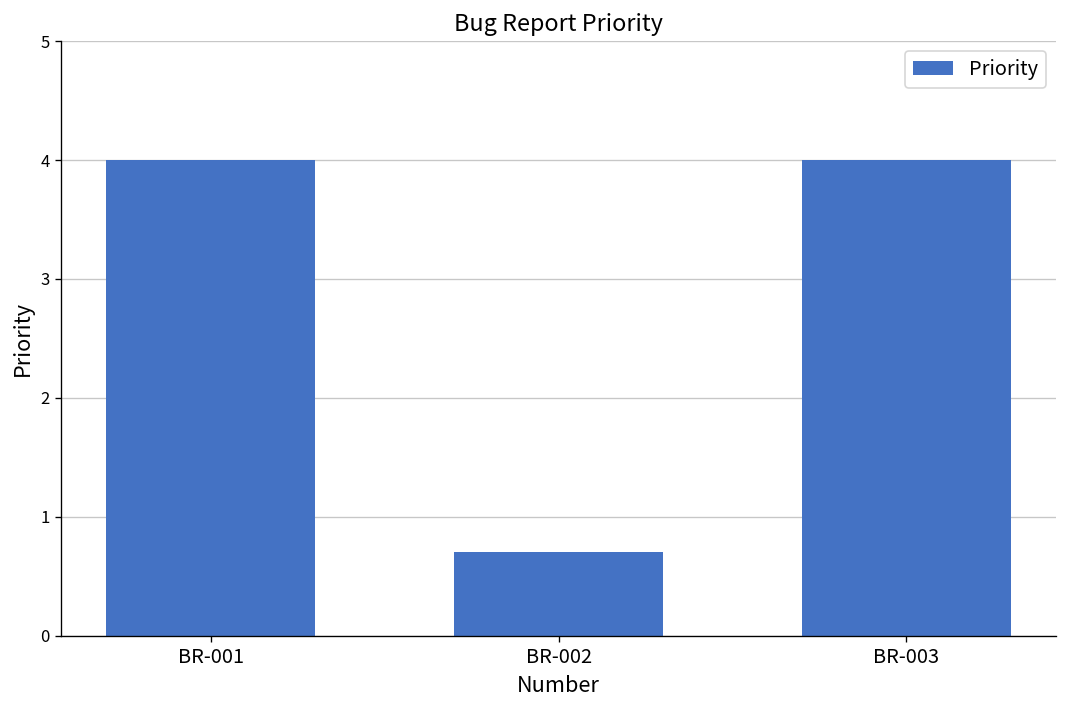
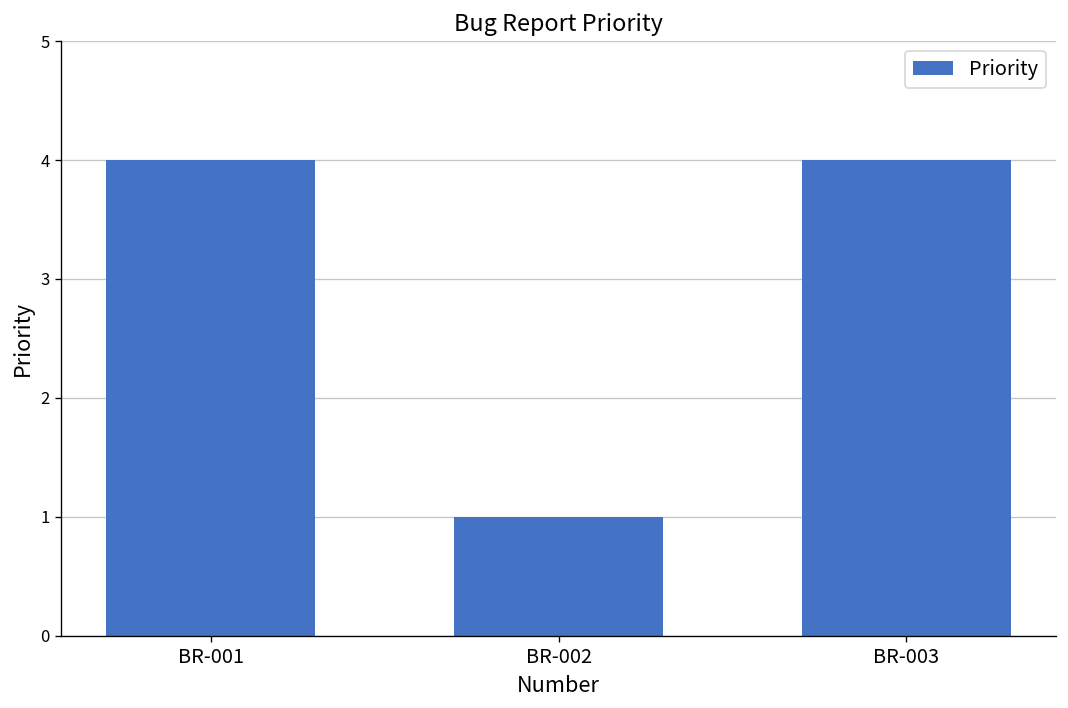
BR-002: 0.7 -> 1.0
